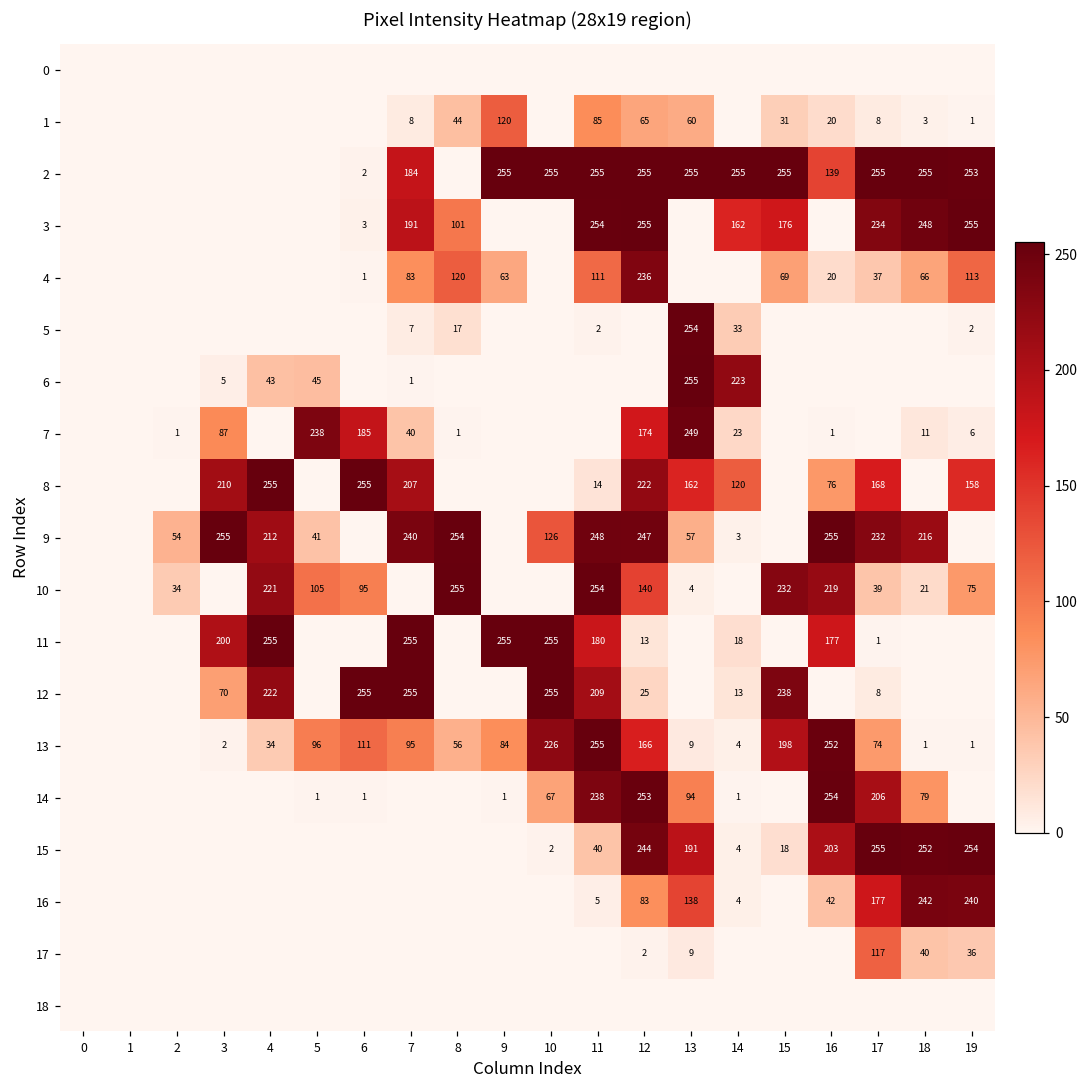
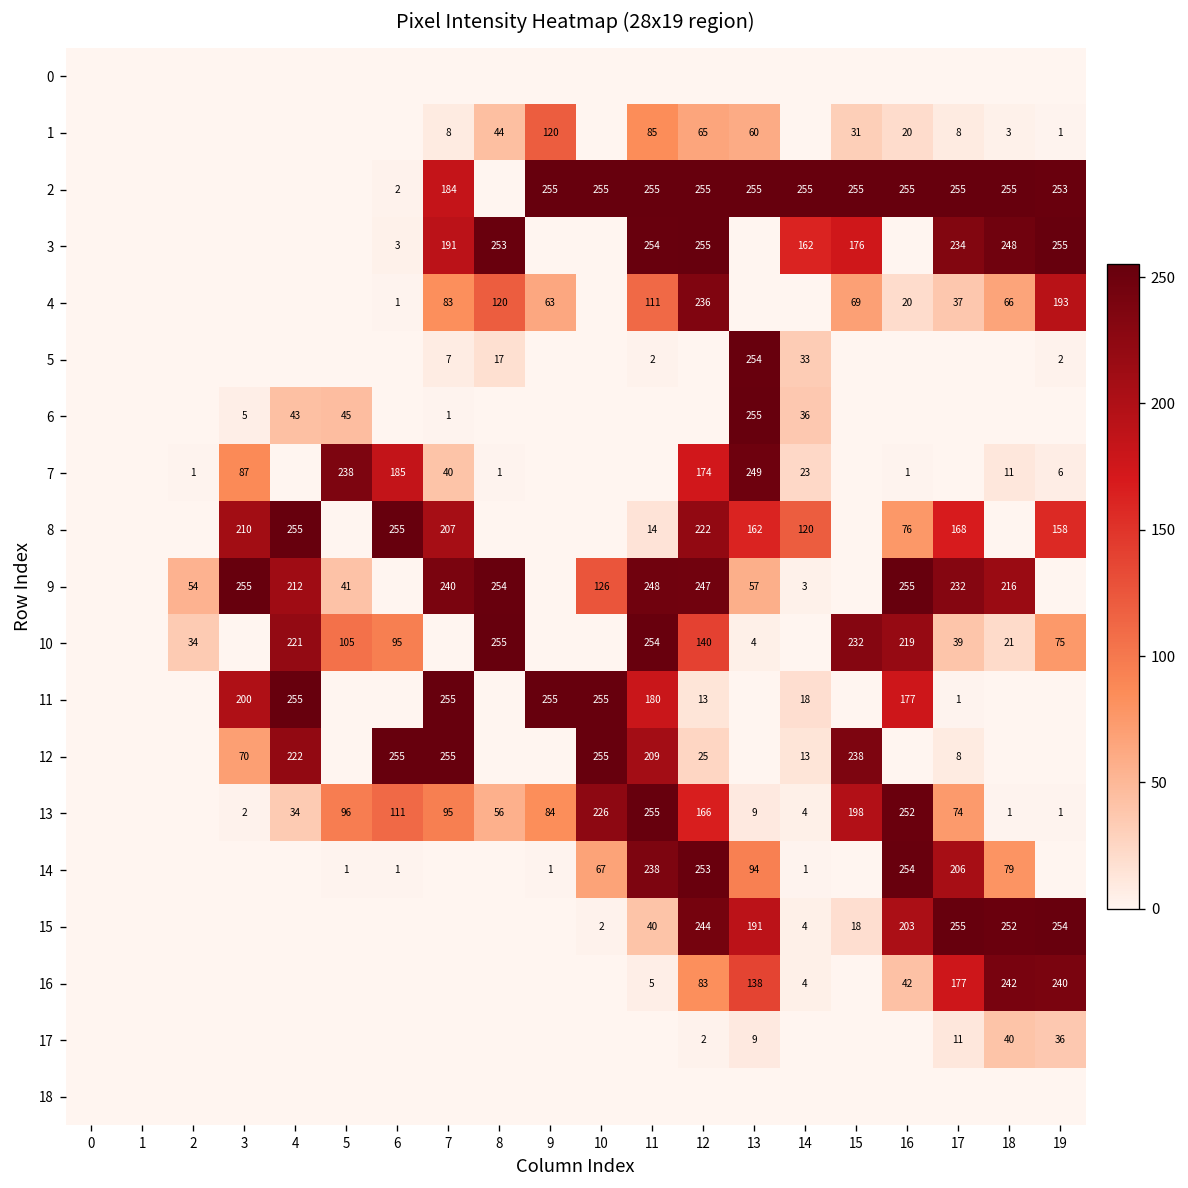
2, 16: 139 -> 255
3, 8: 101 -> 253
4, 19: 113 -> 193
6, 14: 223 -> 36
17, 17: 117 -> 11
